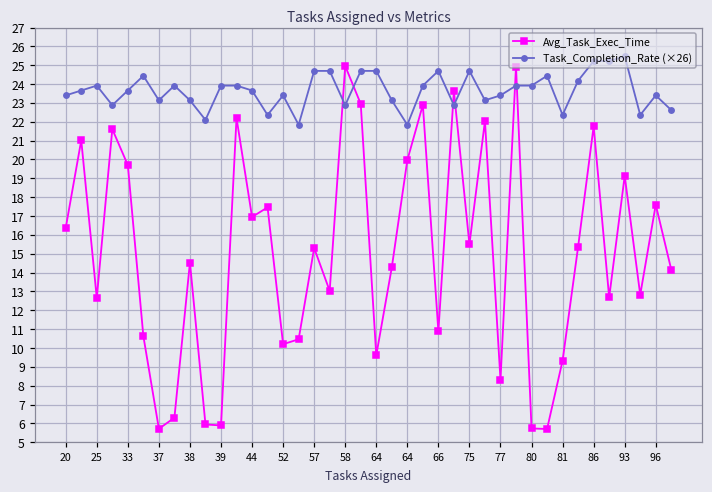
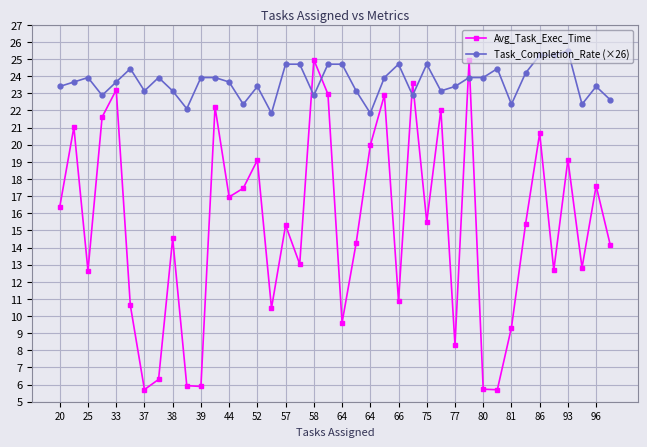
Avg_Task_Exec_Time, 33: 19.7 -> 23.2
Avg_Task_Exec_Time, 52: 10.2 -> 19.1
Avg_Task_Exec_Time, 86: 21.8 -> 20.7
